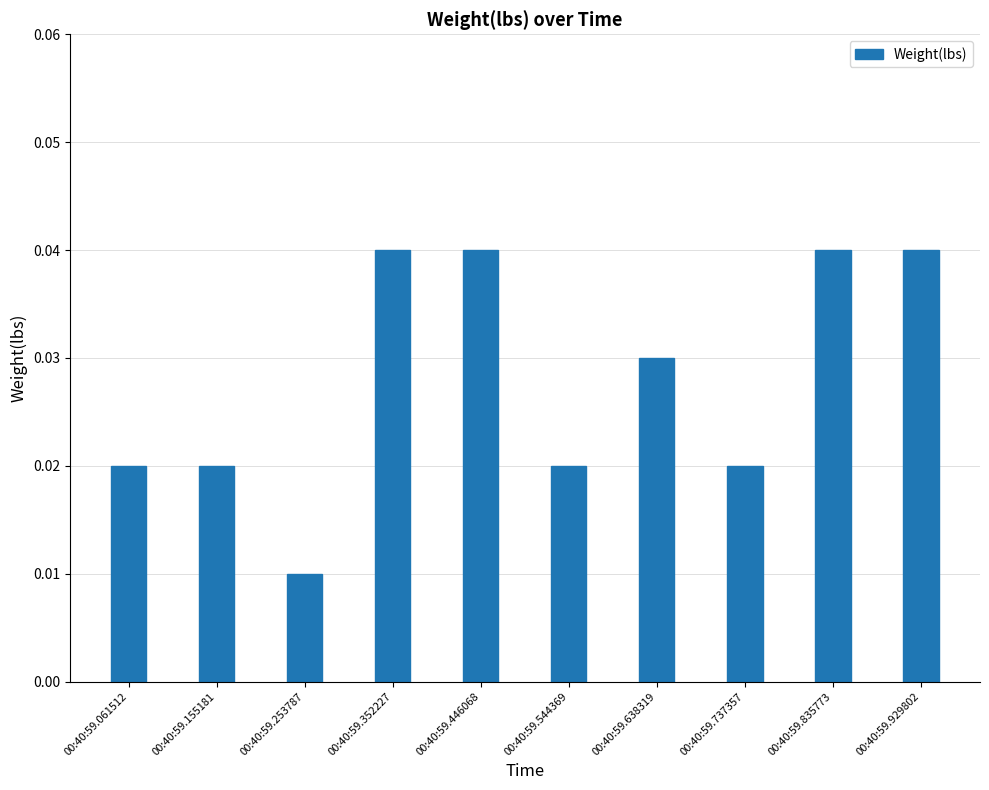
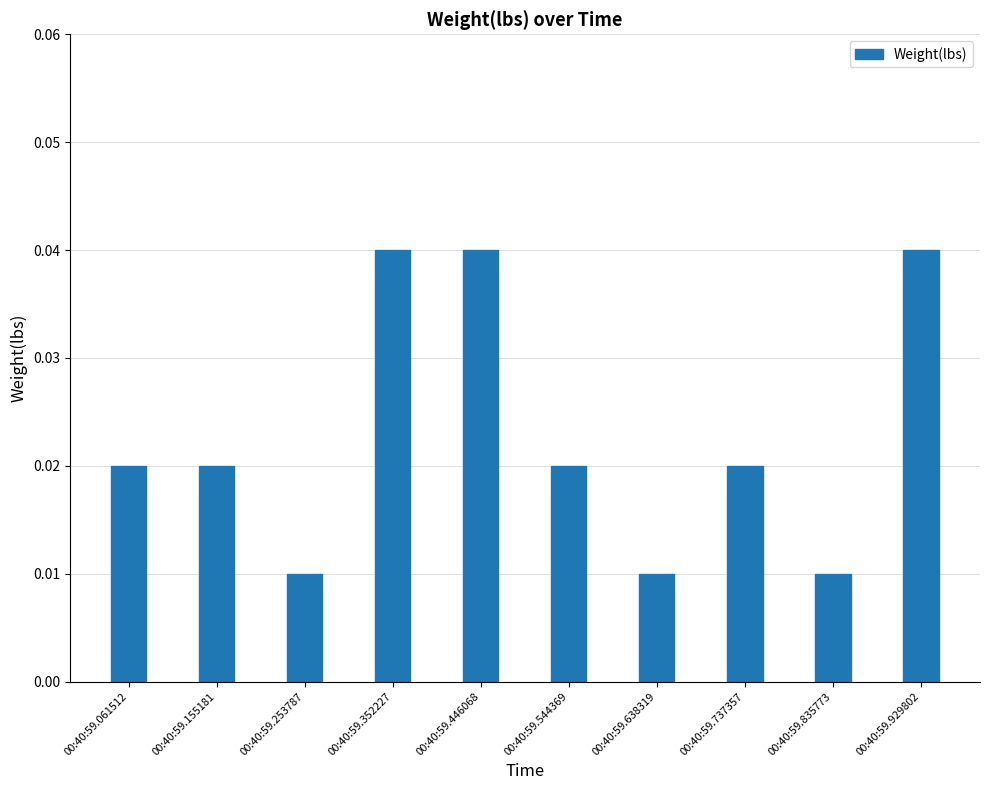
00:40:59.638319: 0.03 -> 0.01
00:40:59.835773: 0.04 -> 0.01
